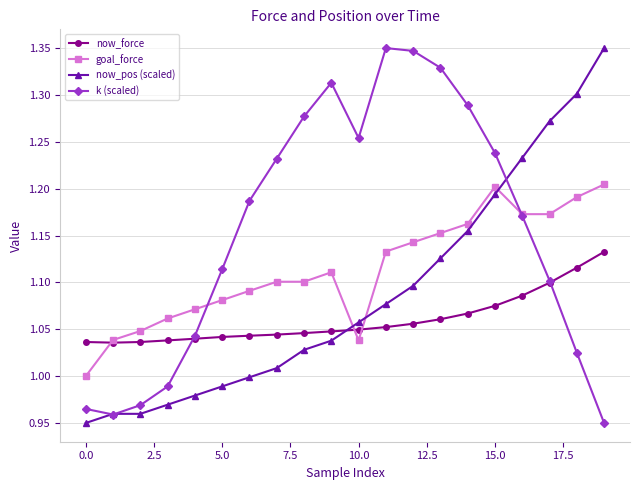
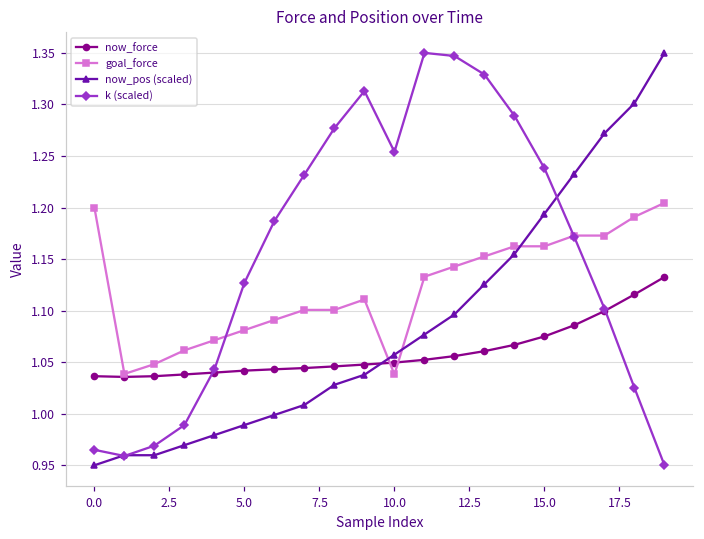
goal_force, 0.0: 1.0 -> 1.2
k (scaled), 5.0: 1.11 -> 1.13
goal_force, 15.0: 1.20 -> 1.16
